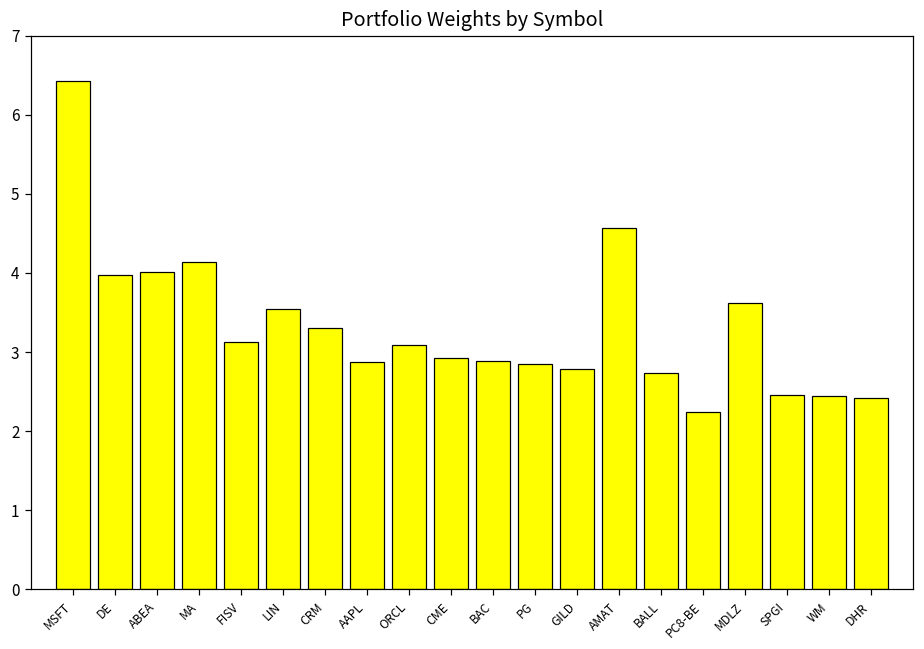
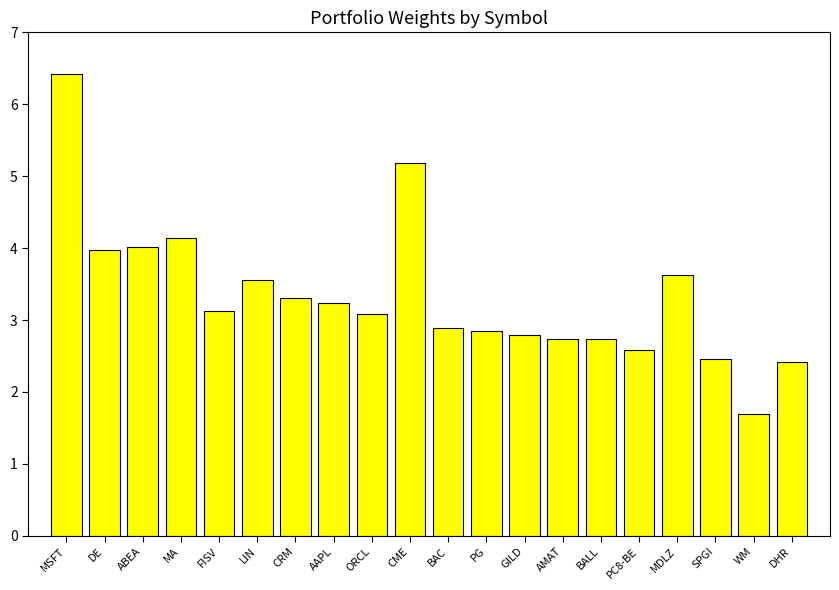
AAPL: 2.9 -> 3.2
CME: 2.9 -> 5.2
AMAT: 4.6 -> 2.7
PC8-BE: 2.2 -> 2.6
WM: 2.4 -> 1.7
